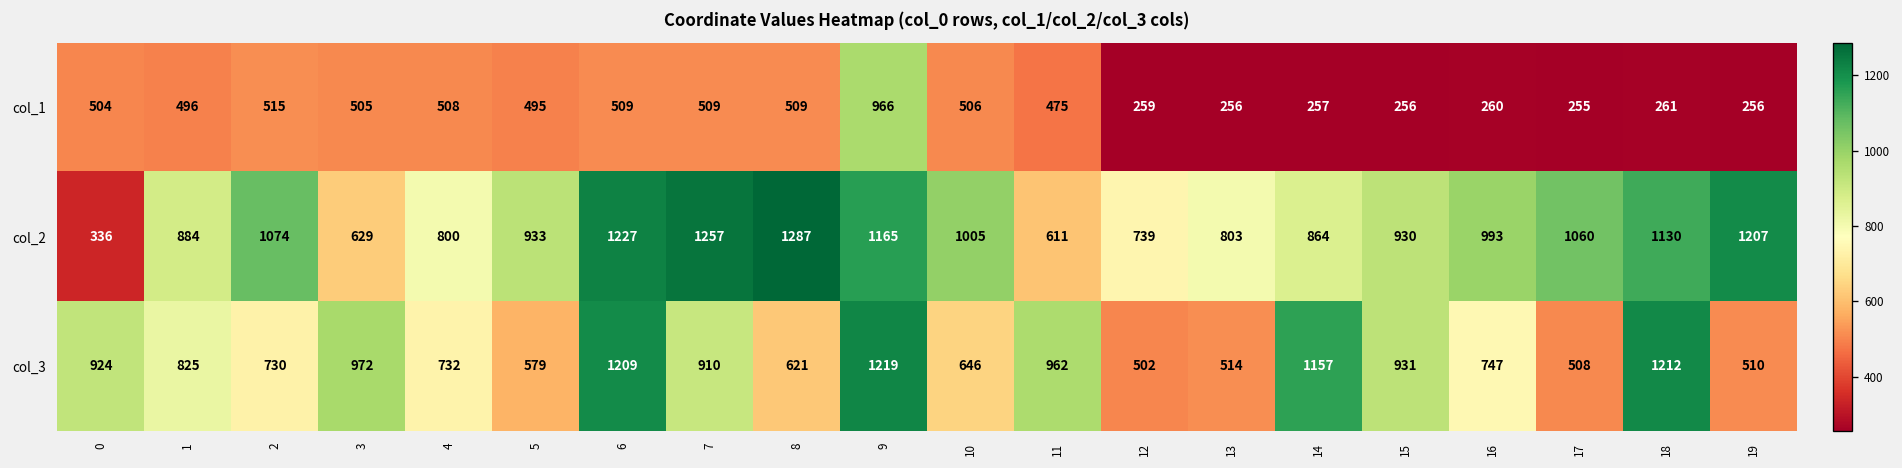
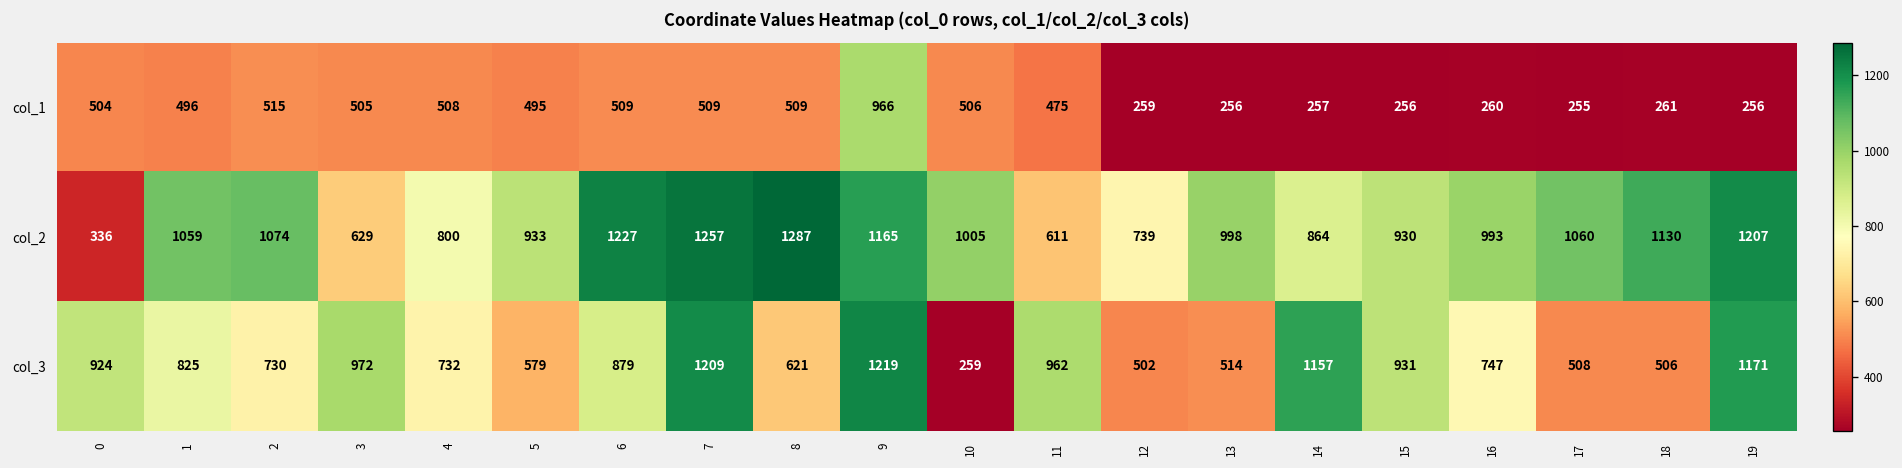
col_2, 1: 884 -> 1059
col_2, 13: 803 -> 998
col_3, 6: 1209 -> 879
col_3, 7: 910 -> 1209
col_3, 10: 646 -> 259
col_3, 18: 1212 -> 506
col_3, 19: 510 -> 1171
